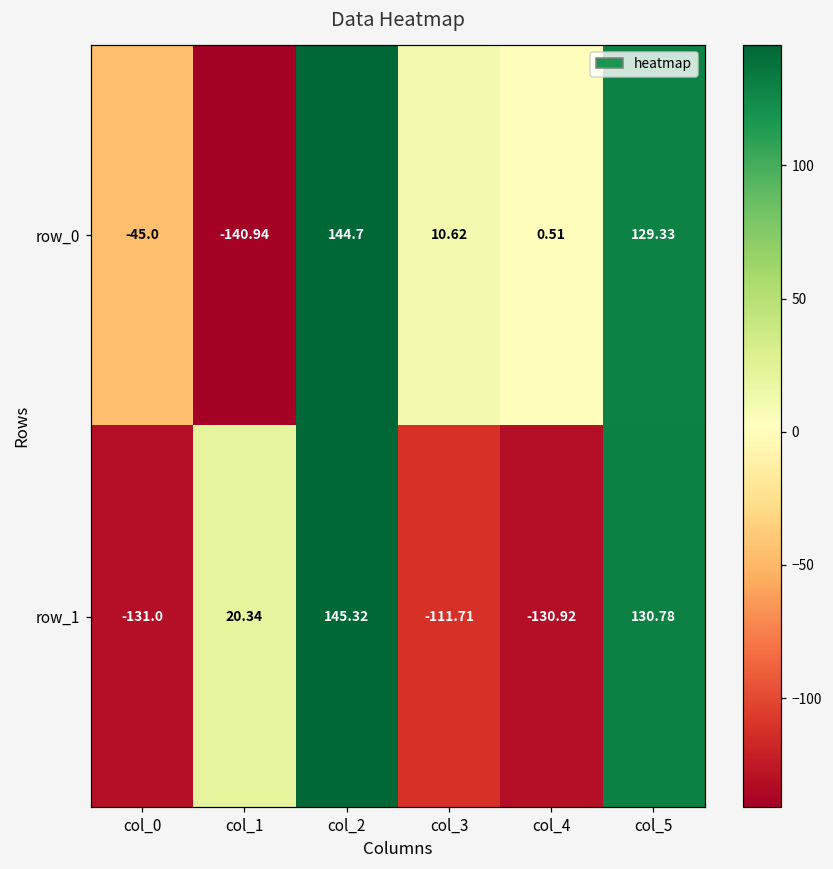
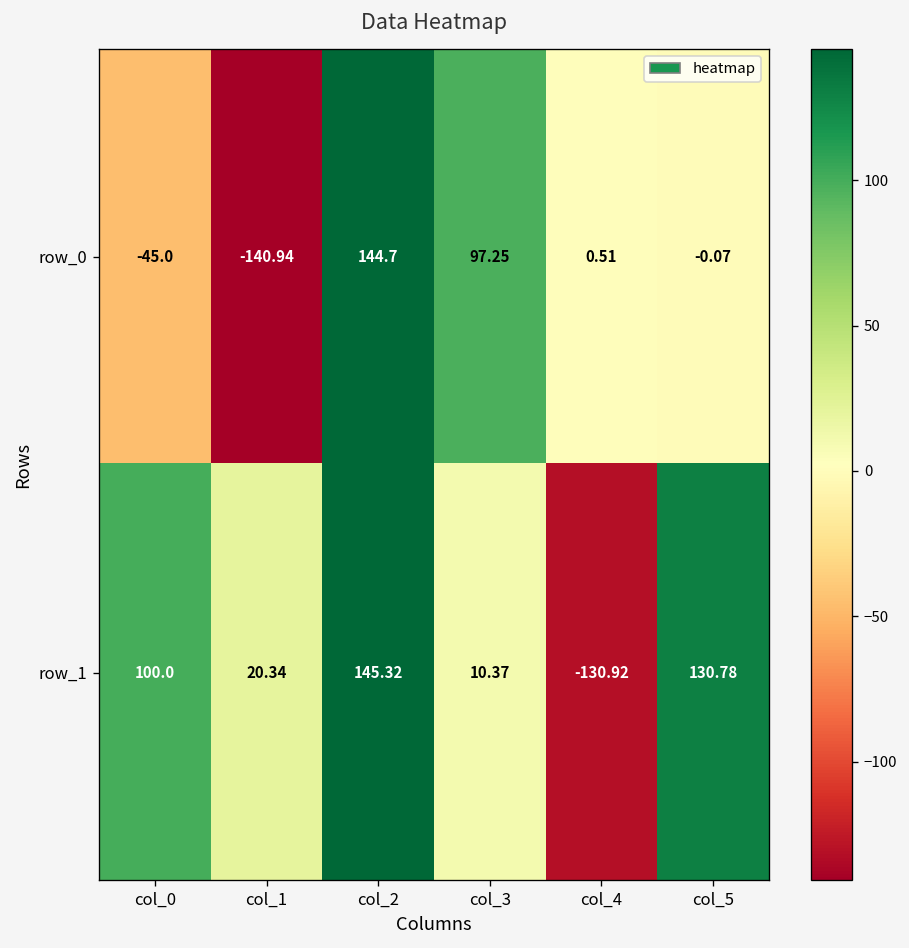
row_0, col_3: 10.62 -> 97.25
row_0, col_5: 129.33 -> -0.07
row_1, col_0: -131.0 -> 100.0
row_1, col_3: -111.71 -> 10.37
